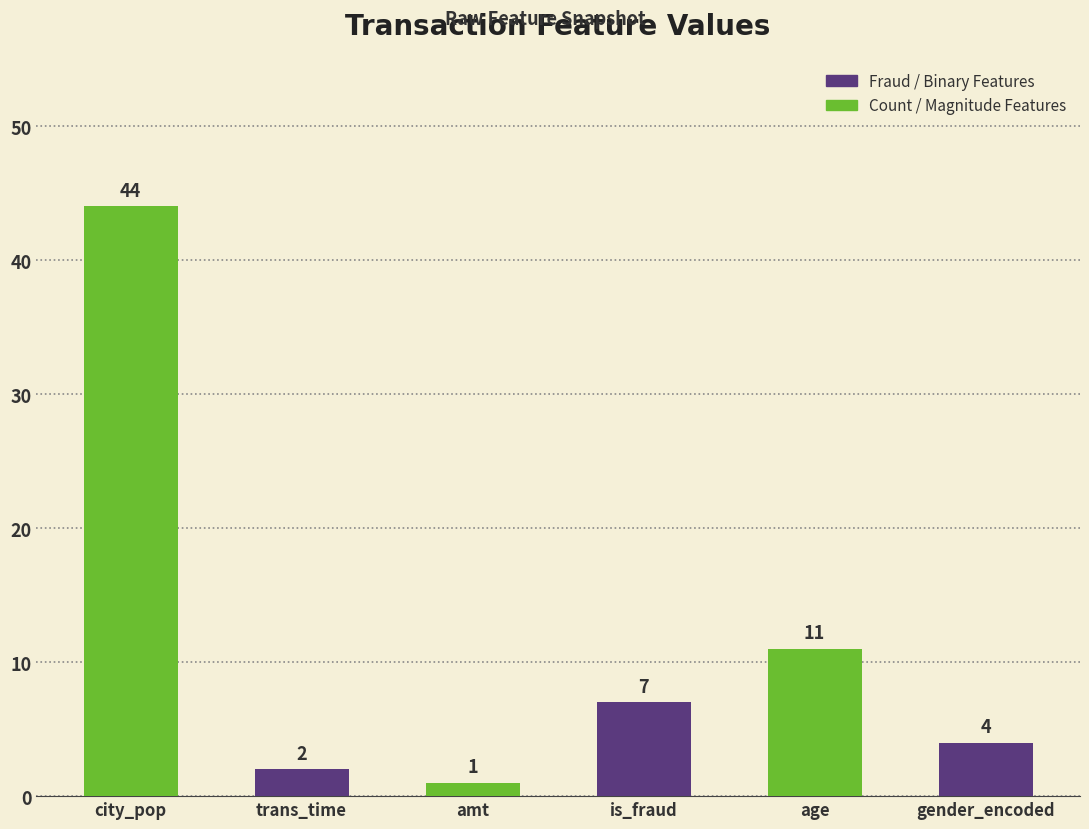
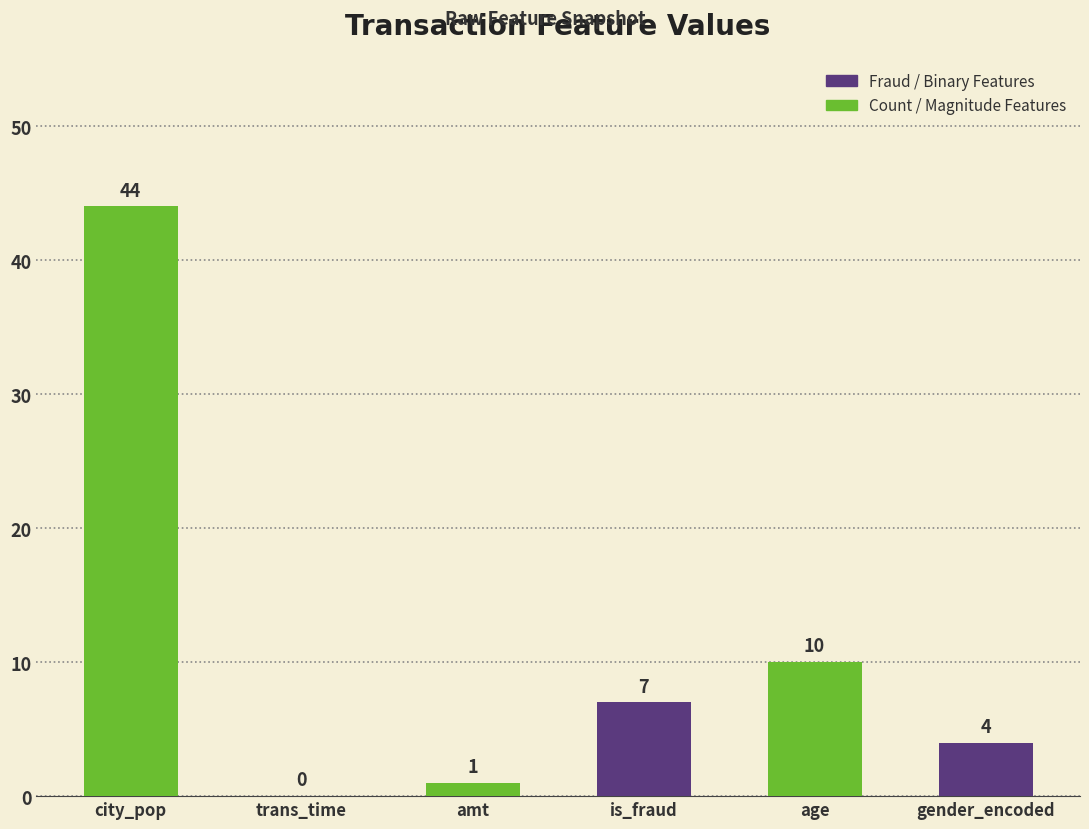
trans_time: 2 -> 0
age: 11 -> 10
